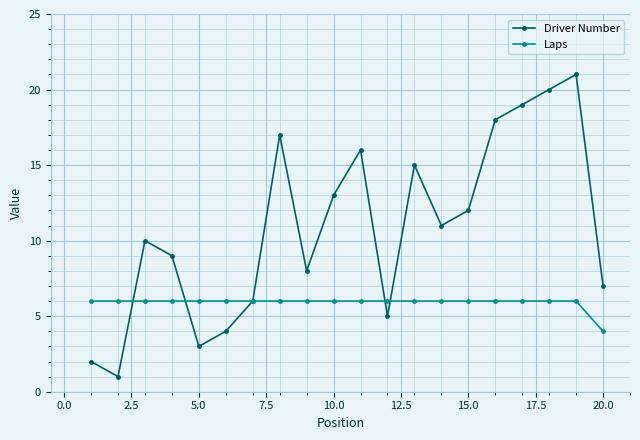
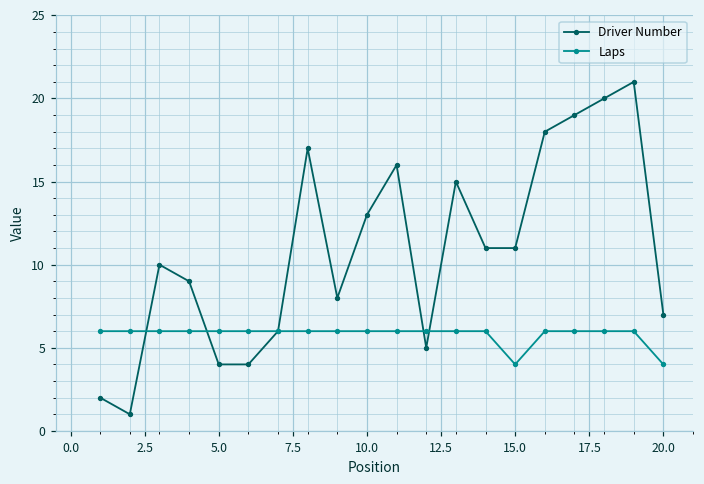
Driver Number, 5.0: 3 -> 4
Driver Number, 15.0: 12 -> 11
Laps, 15.0: 6 -> 4
